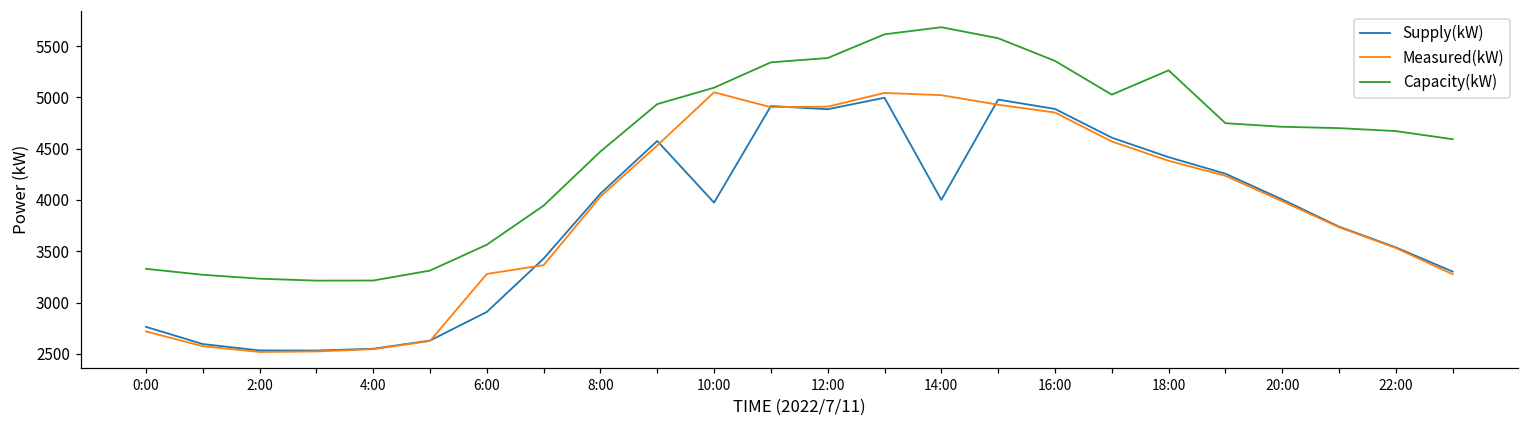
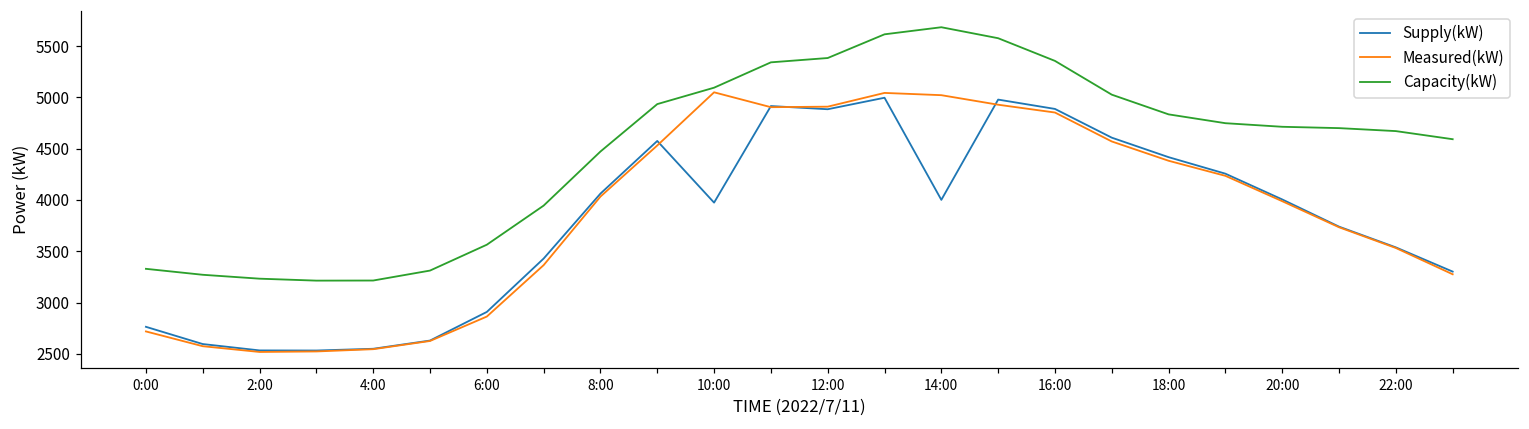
Measured(kW), 6:00: 3300 -> 2900
Capacity(kW), 18:00: 5300 -> 4800
